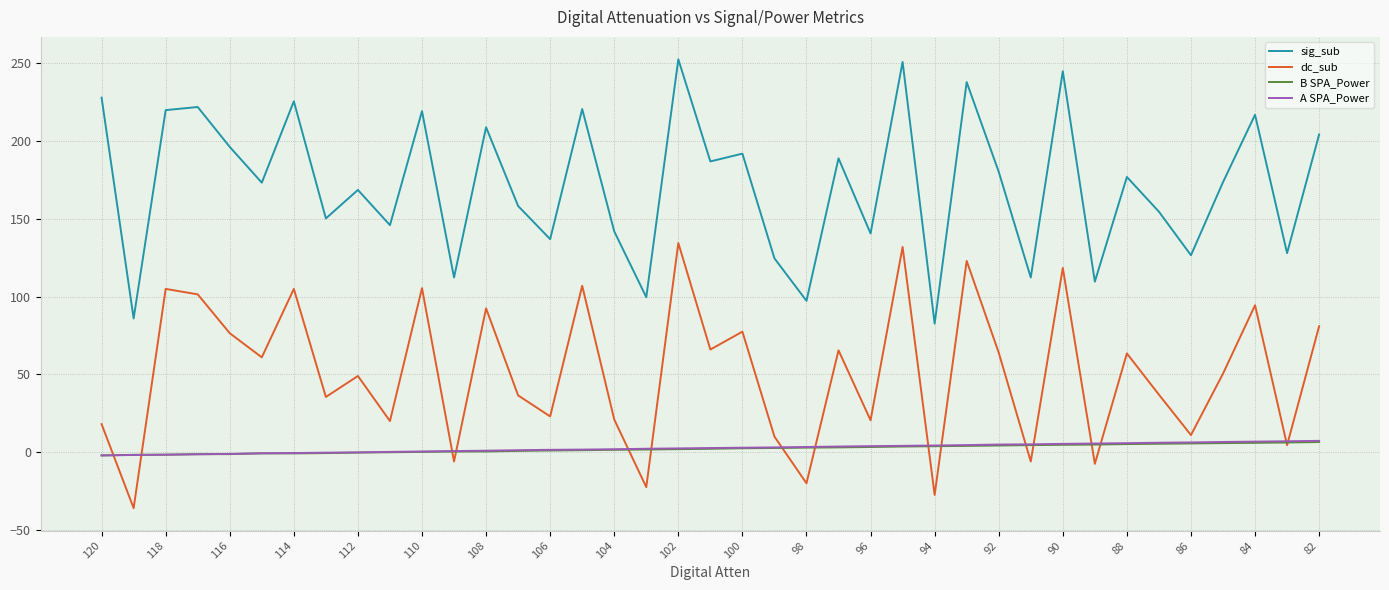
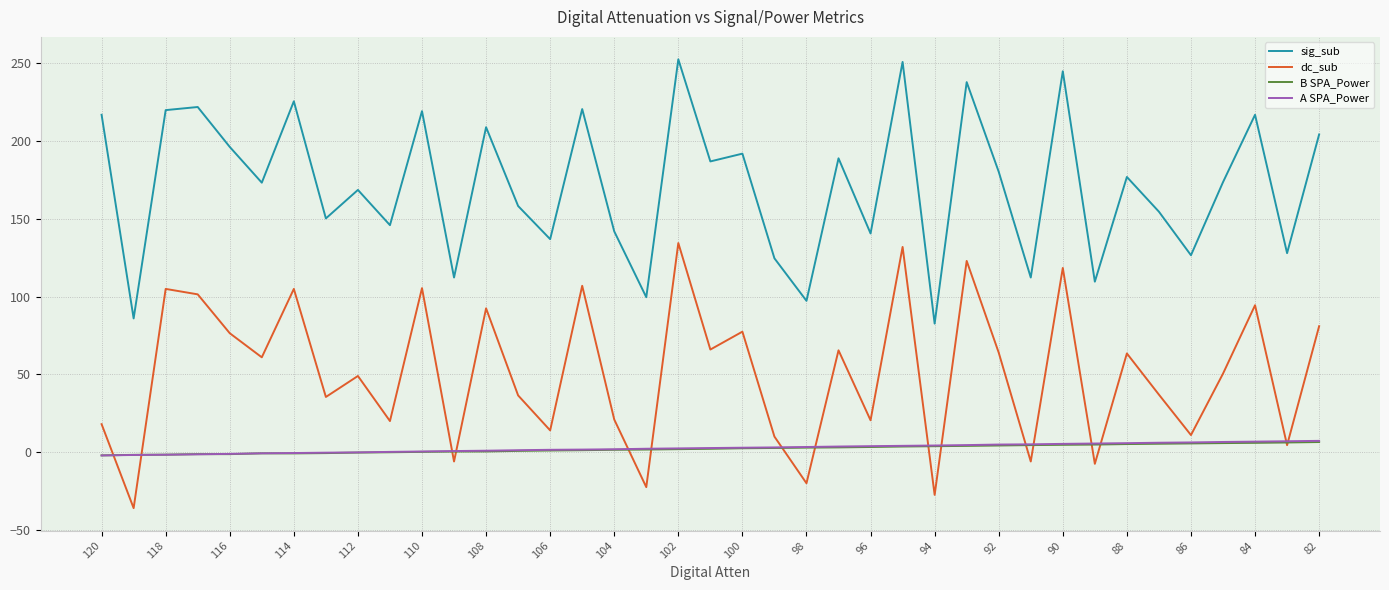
sig_sub, 120: 228 -> 217
dc_sub, 106: 23 -> 14
